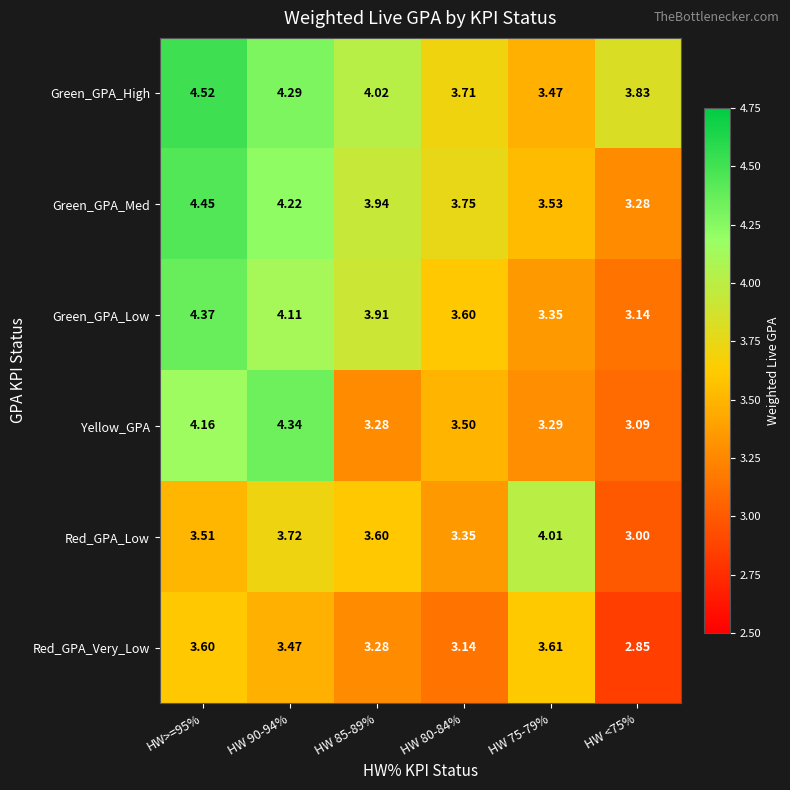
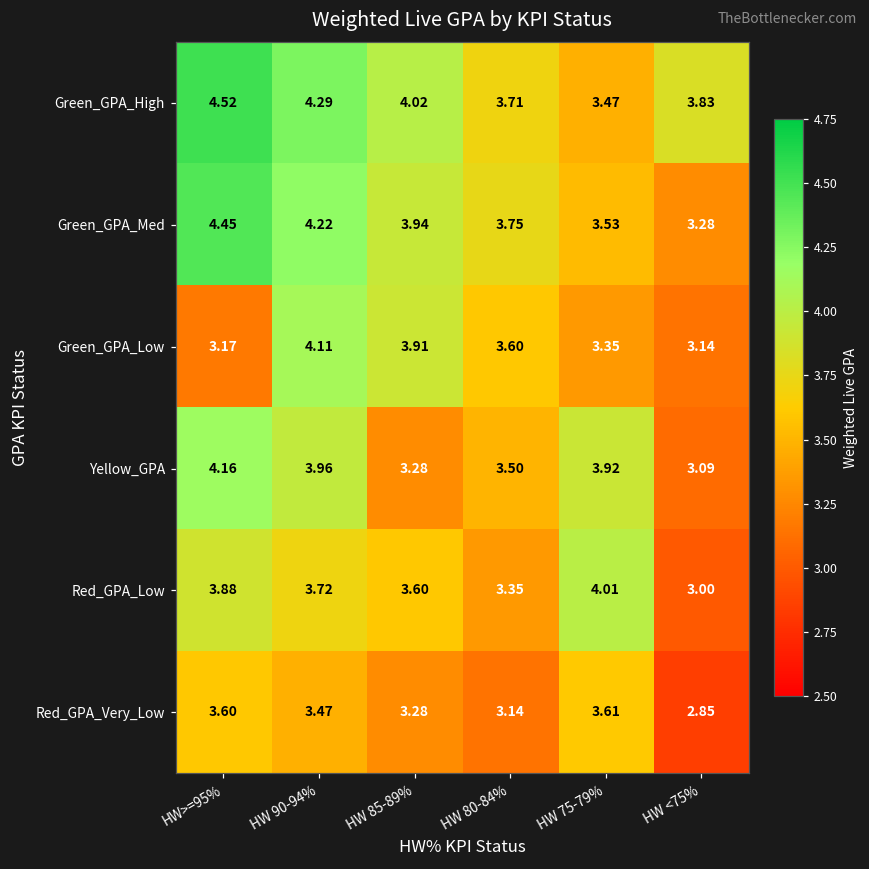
Green_GPA_Low, HW>=95%: 4.37 -> 3.17
Yellow_GPA, HW 90-94%: 4.34 -> 3.96
Yellow_GPA, HW 75-79%: 3.29 -> 3.92
Red_GPA_Low, HW>=95%: 3.51 -> 3.88
